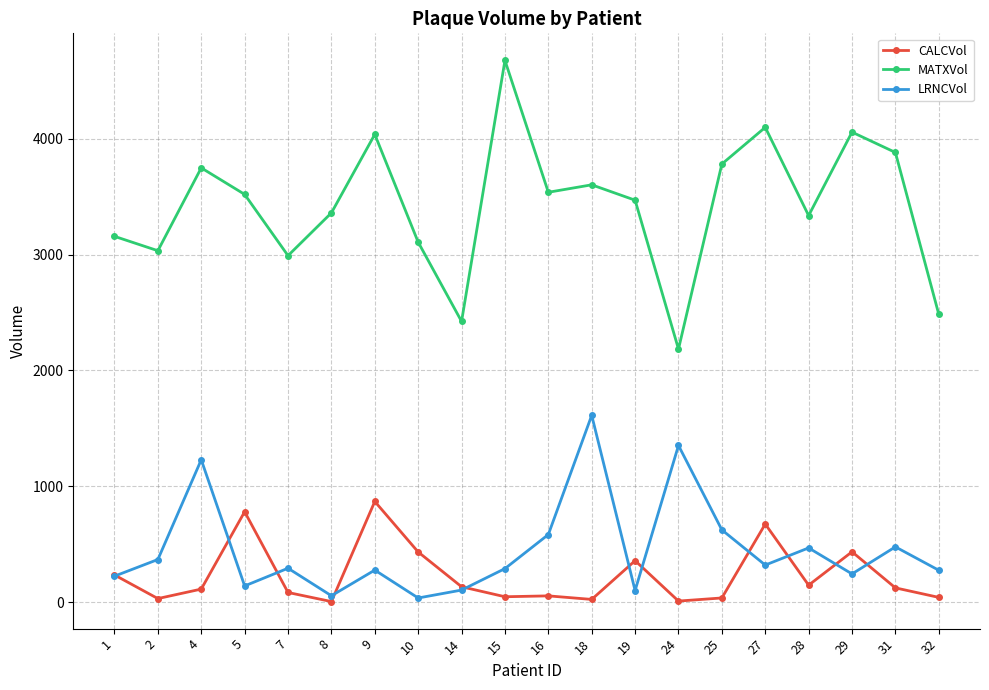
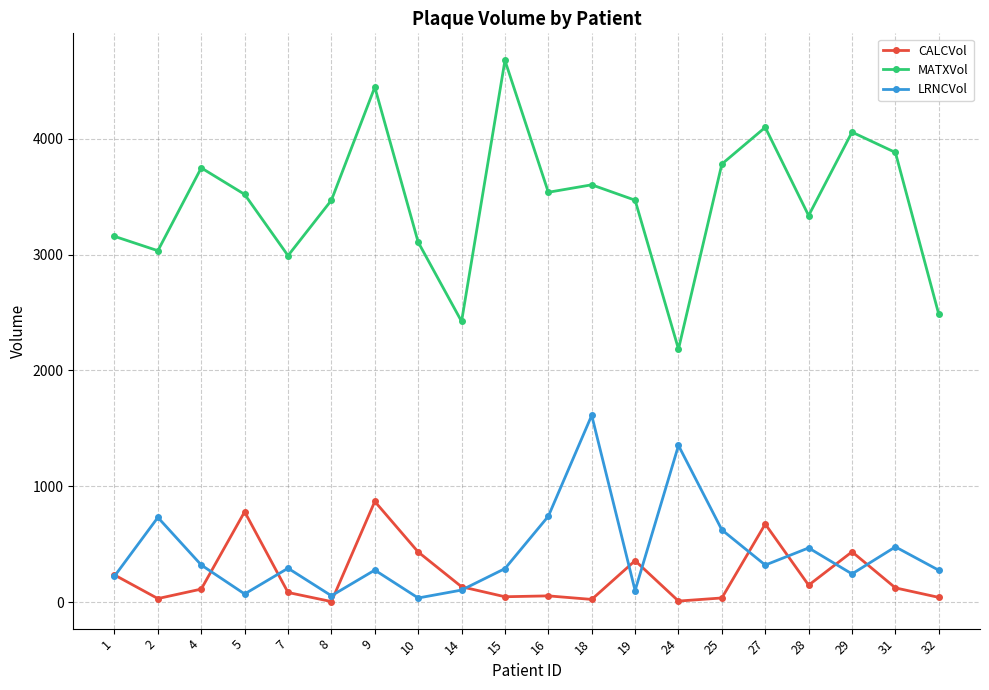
LRNCVol, 2: 370 -> 730
LRNCVol, 4: 1230 -> 320
LRNCVol, 5: 140 -> 70
MATXVol, 8: 3360 -> 3470
MATXVol, 9: 4040 -> 4440
LRNCVol, 16: 580 -> 740
